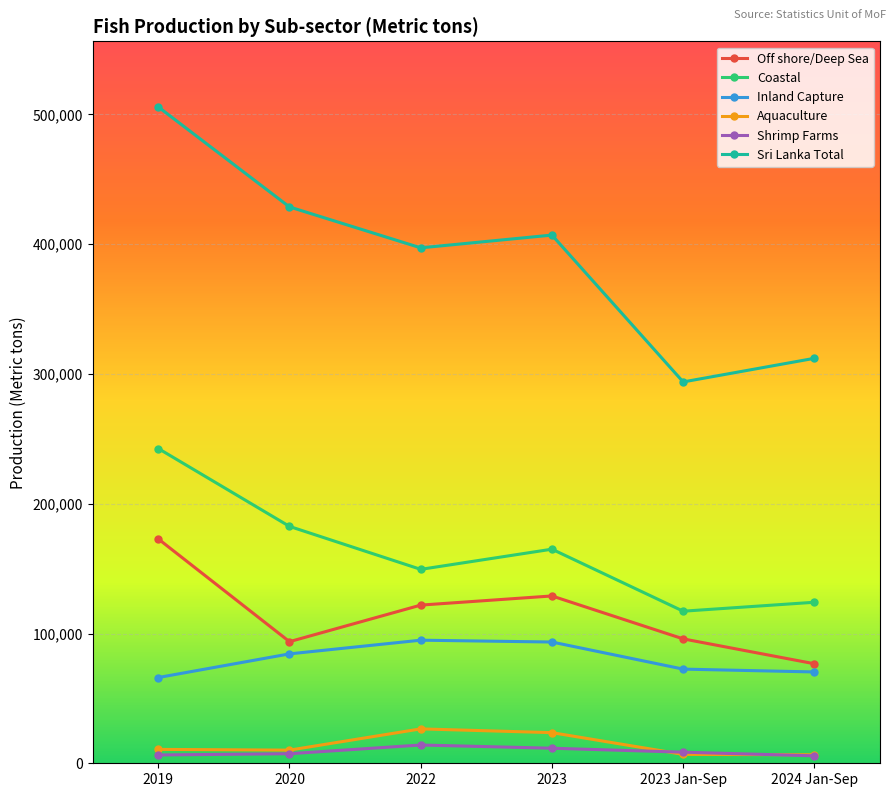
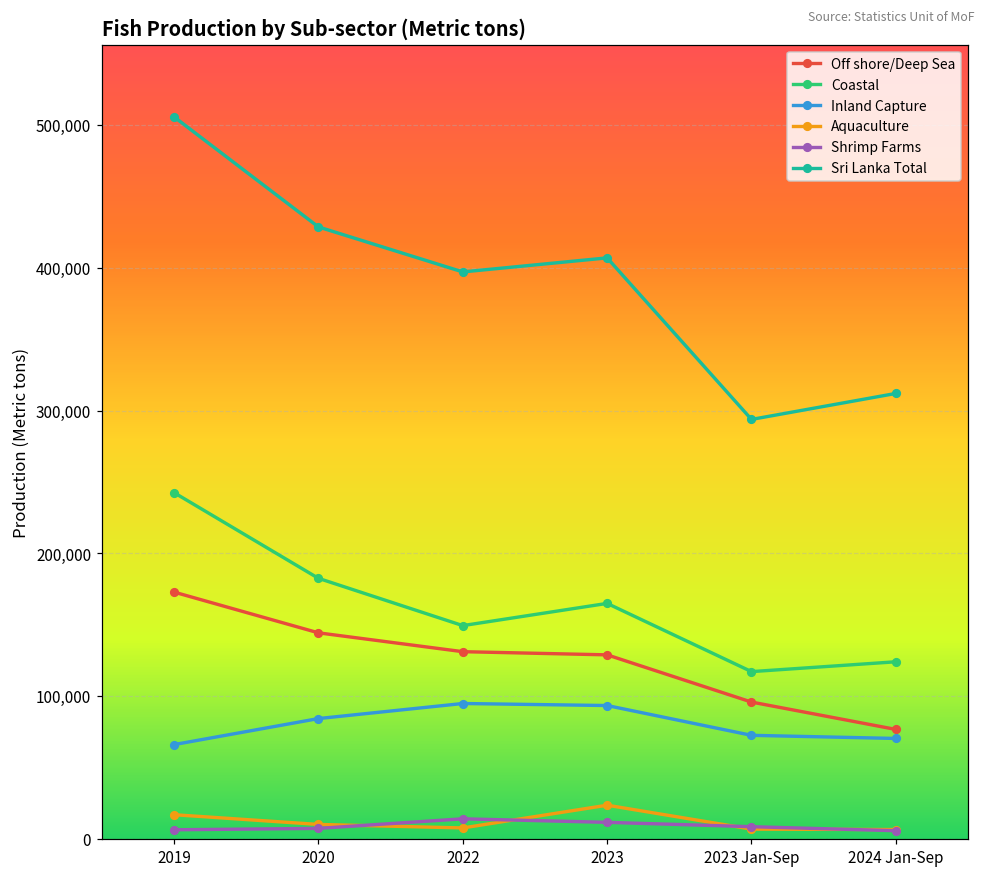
Aquaculture, 2019: 11,000 -> 17,000
Off shore/Deep Sea, 2020: 94,000 -> 144,000
Off shore/Deep Sea, 2022: 122,000 -> 131,000
Aquaculture, 2022: 27,000 -> 8,000
